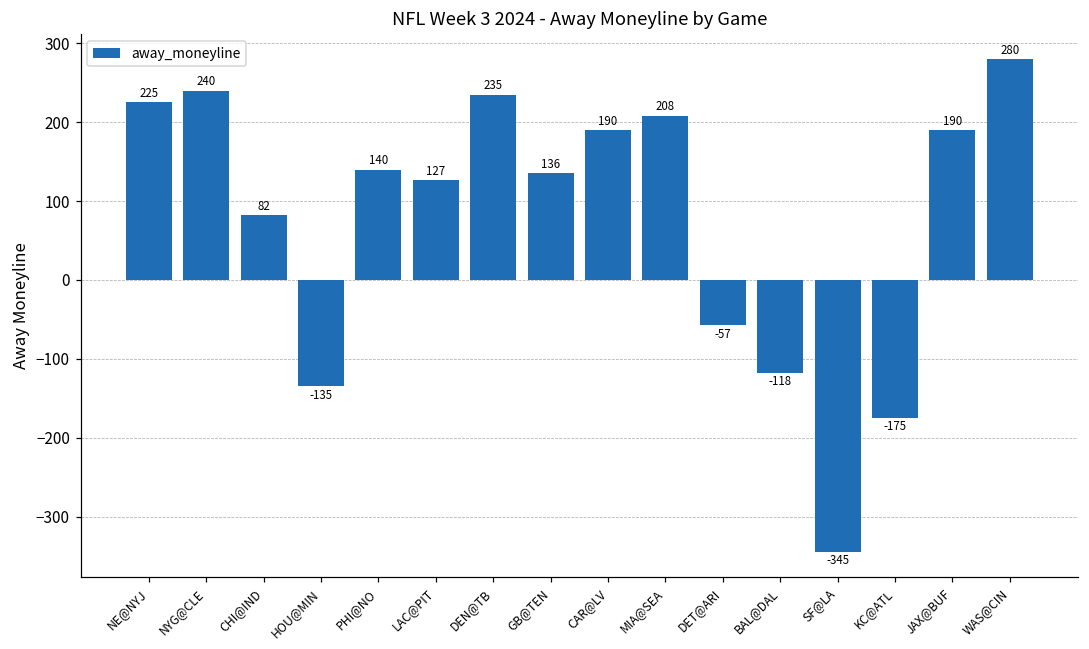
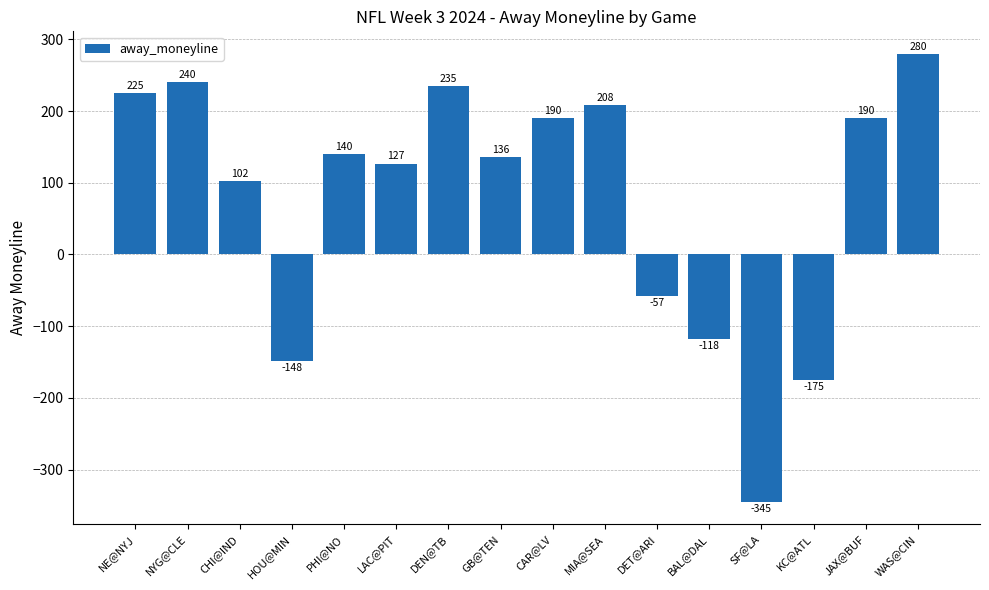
CHI@IND: 82 -> 102
HOU@MIN: -135 -> -148
